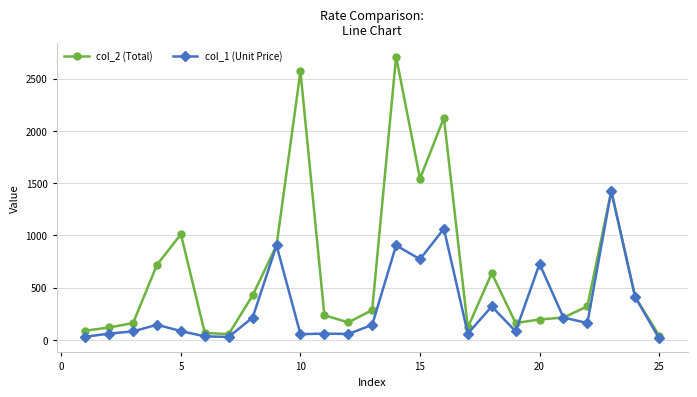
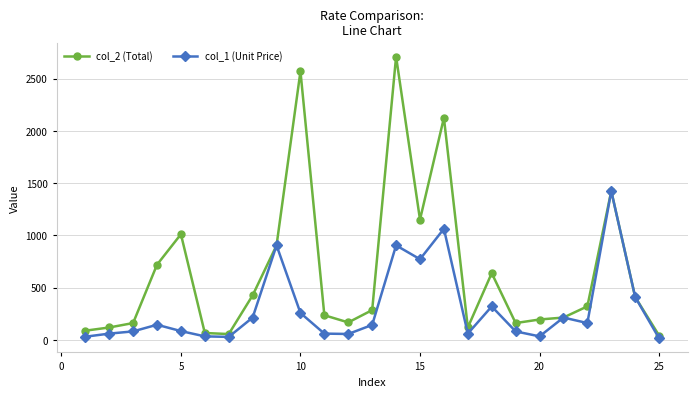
col_1 (Unit Price), 10: 50 -> 260
col_2 (Total), 15: 1540 -> 1150
col_1 (Unit Price), 20: 730 -> 30
